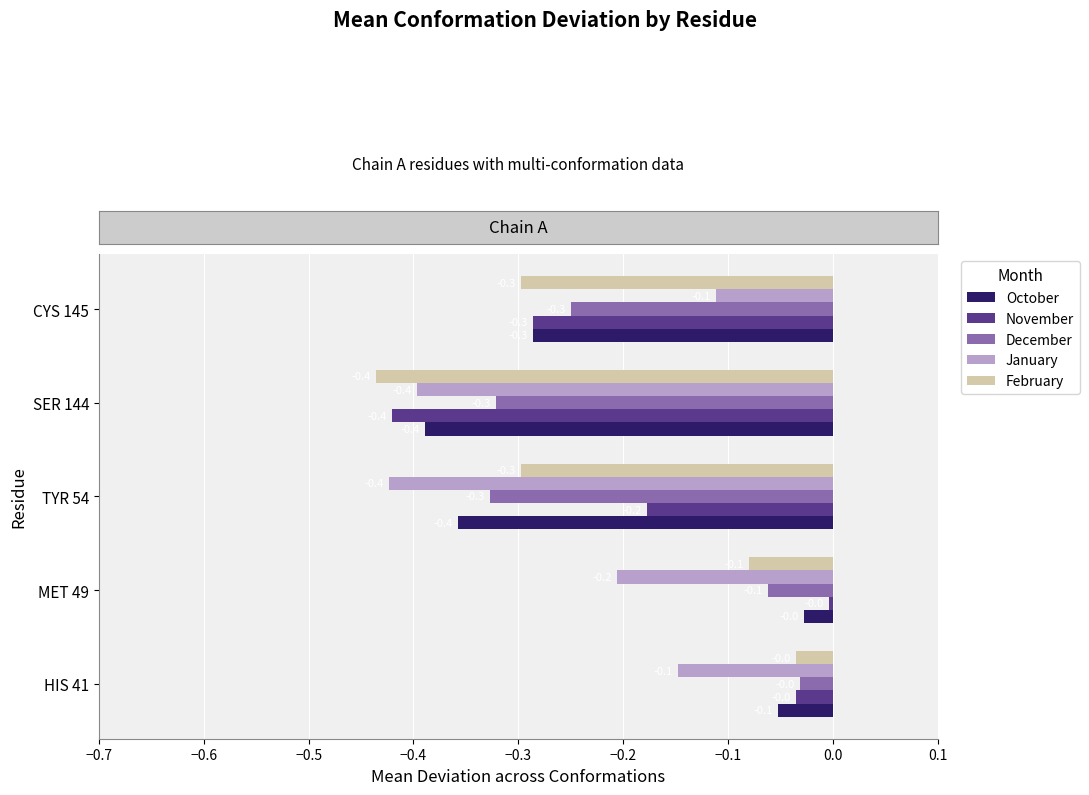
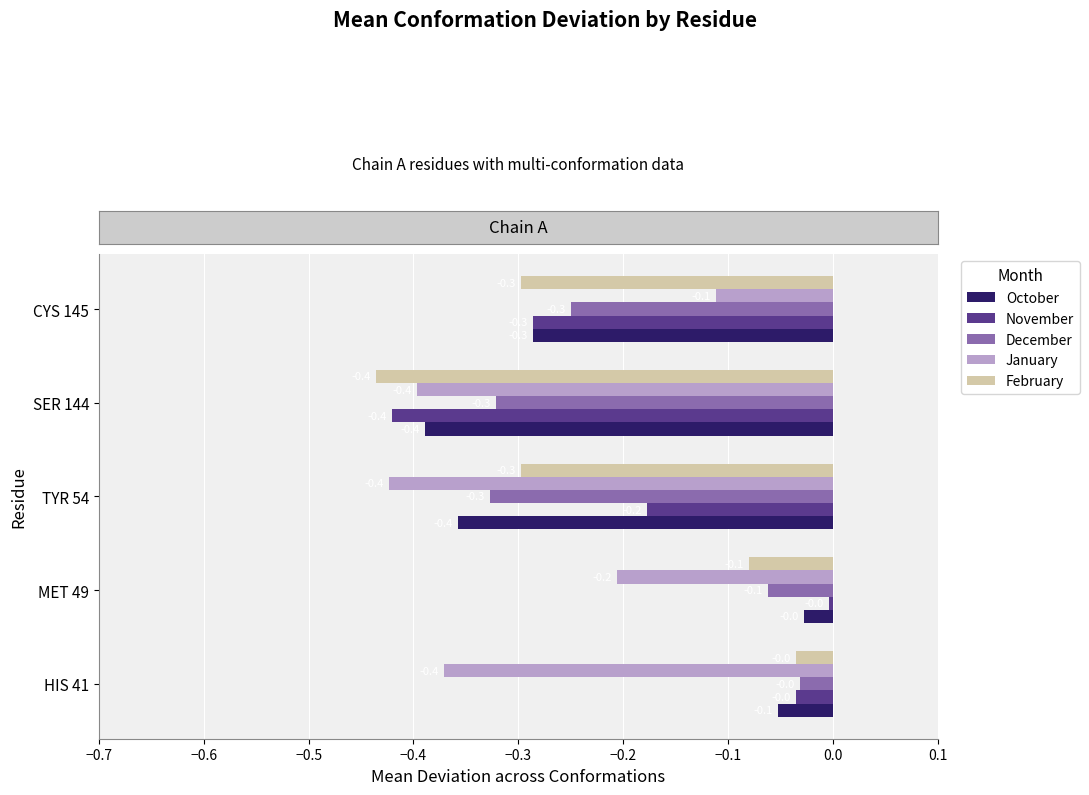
January, HIS 41: -0.148 -> -0.371
